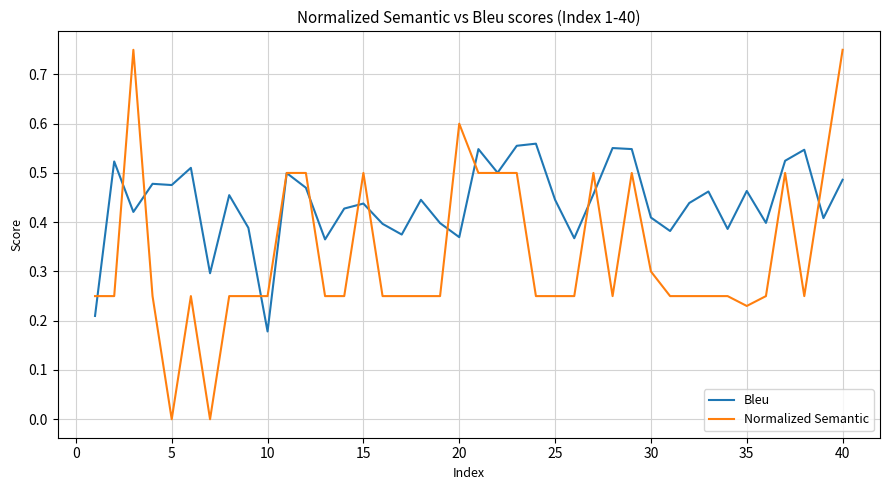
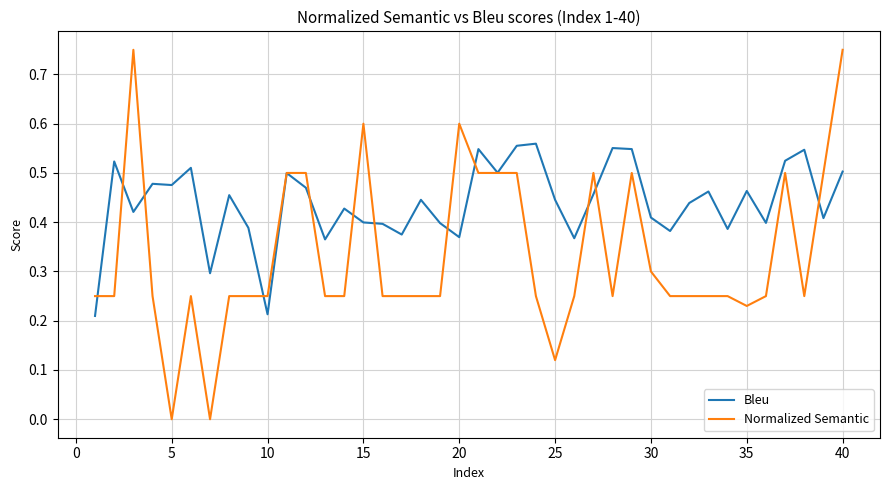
Bleu, 10: 0.18 -> 0.21
Bleu, 15: 0.44 -> 0.40
Normalized Semantic, 15: 0.5 -> 0.6
Normalized Semantic, 25: 0.25 -> 0.12
Bleu, 40: 0.49 -> 0.50
